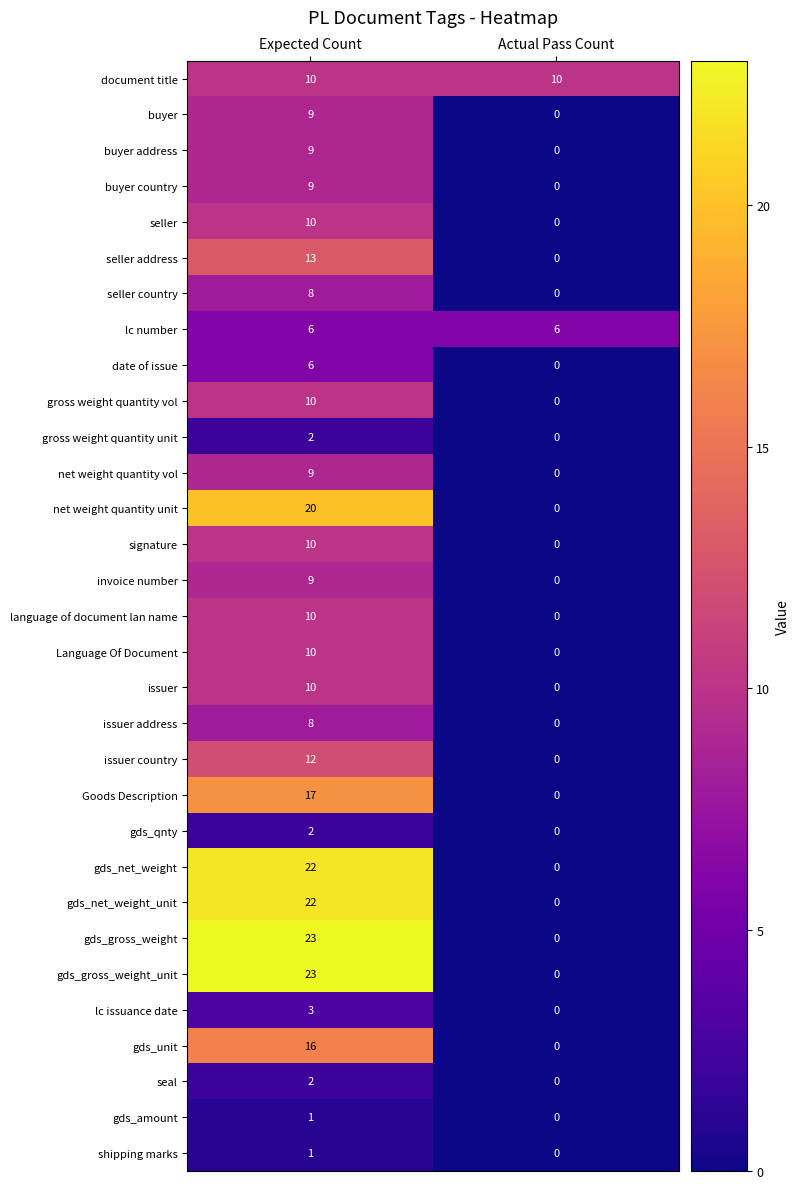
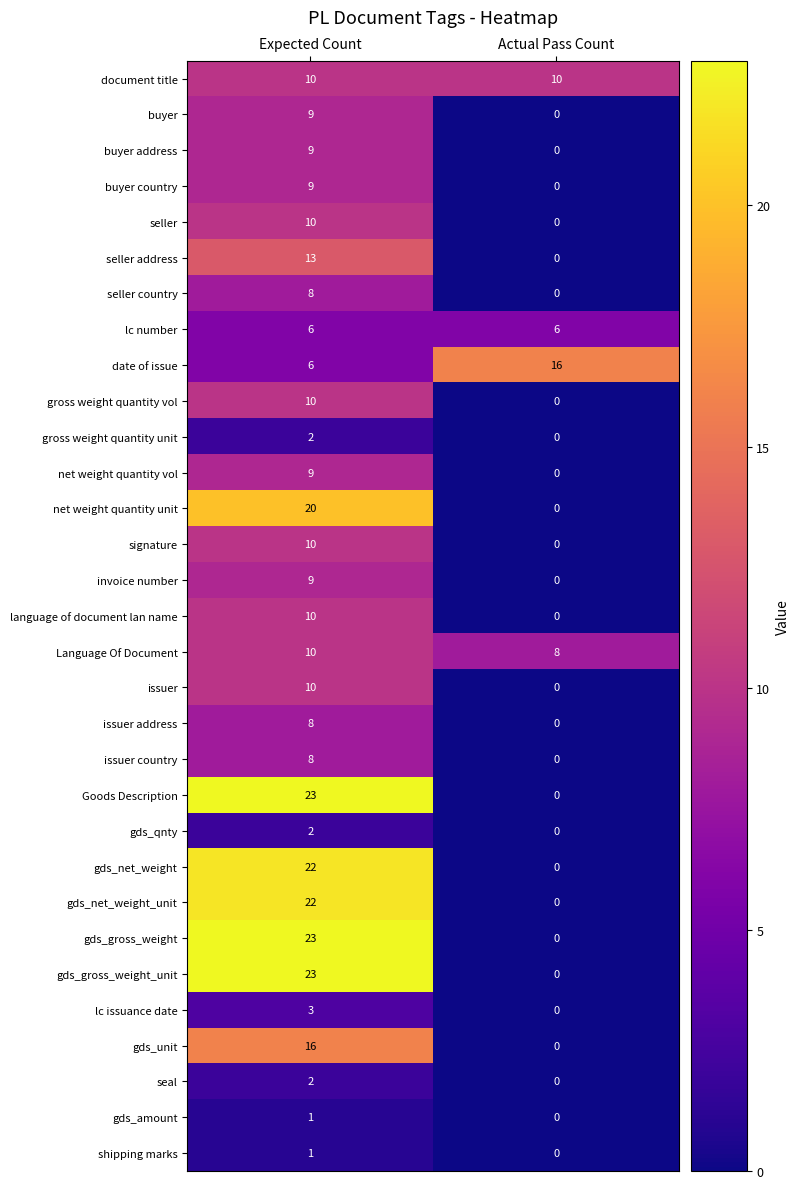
date of issue, Actual Pass Count: 0 -> 16
Language Of Document, Actual Pass Count: 0 -> 8
issuer country, Expected Count: 12 -> 8
Goods Description, Expected Count: 17 -> 23
